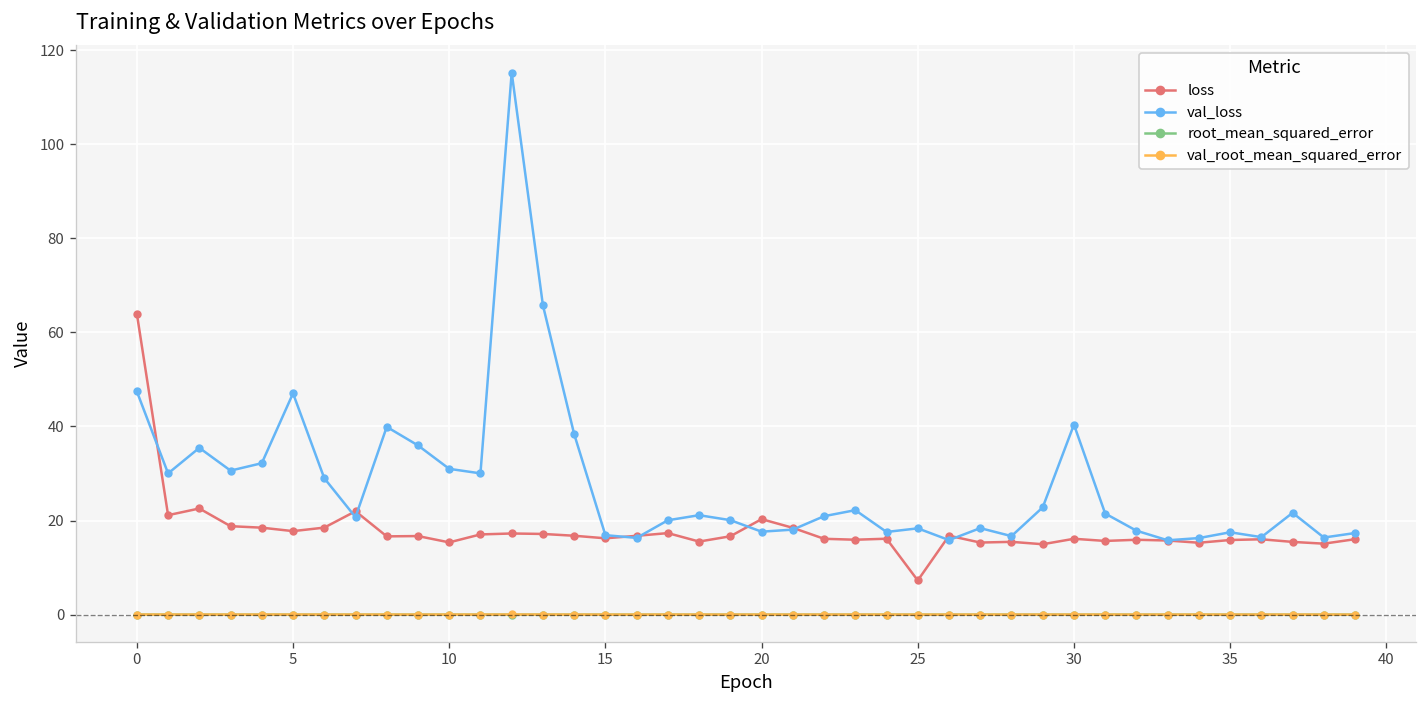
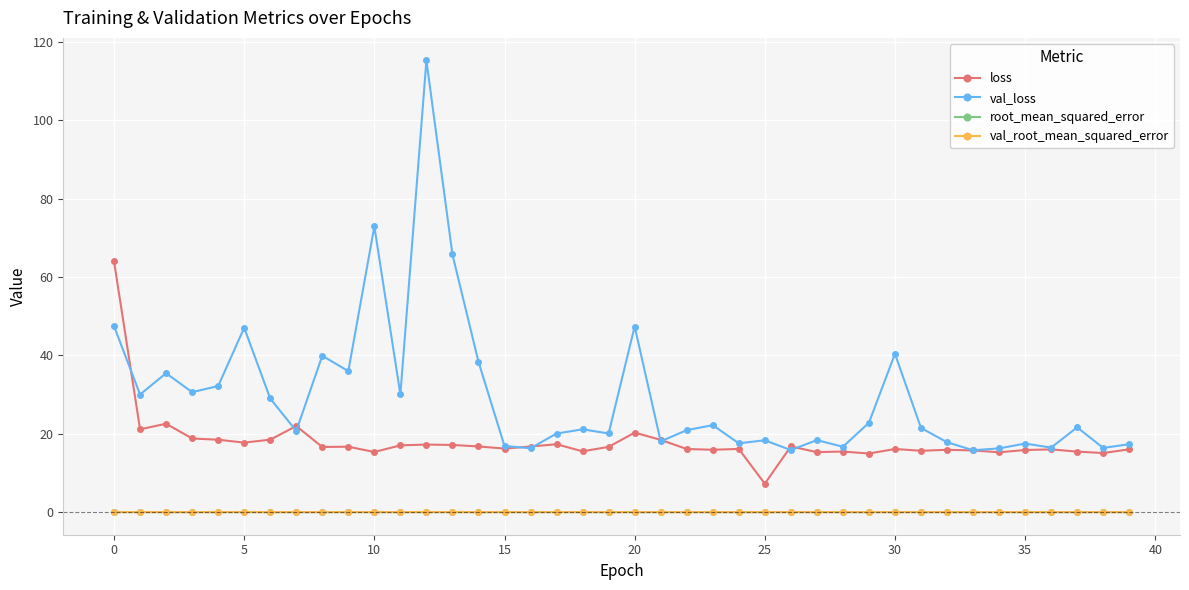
val_loss, 10: 31 -> 73
val_loss, 20: 18 -> 47
